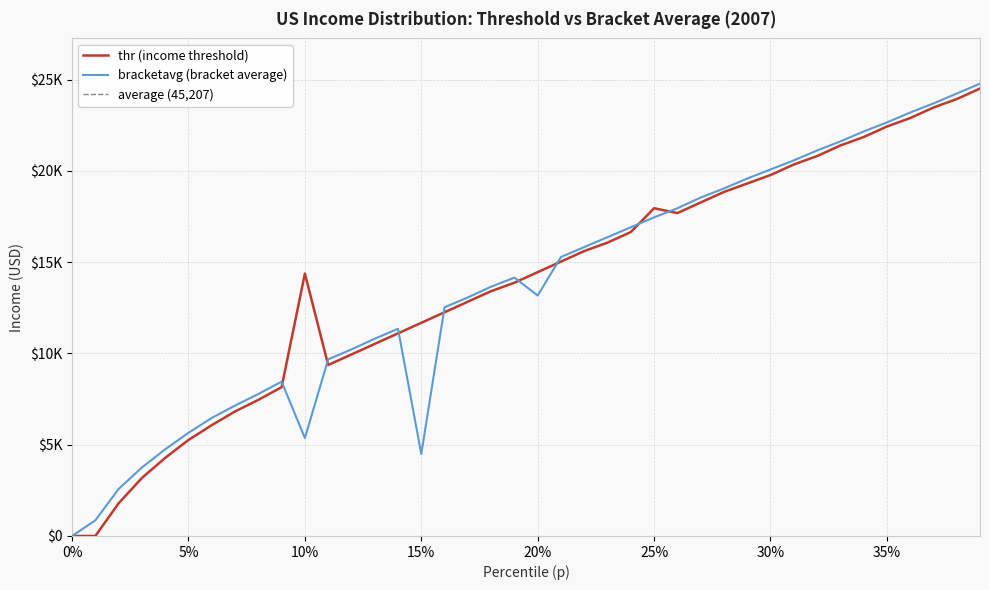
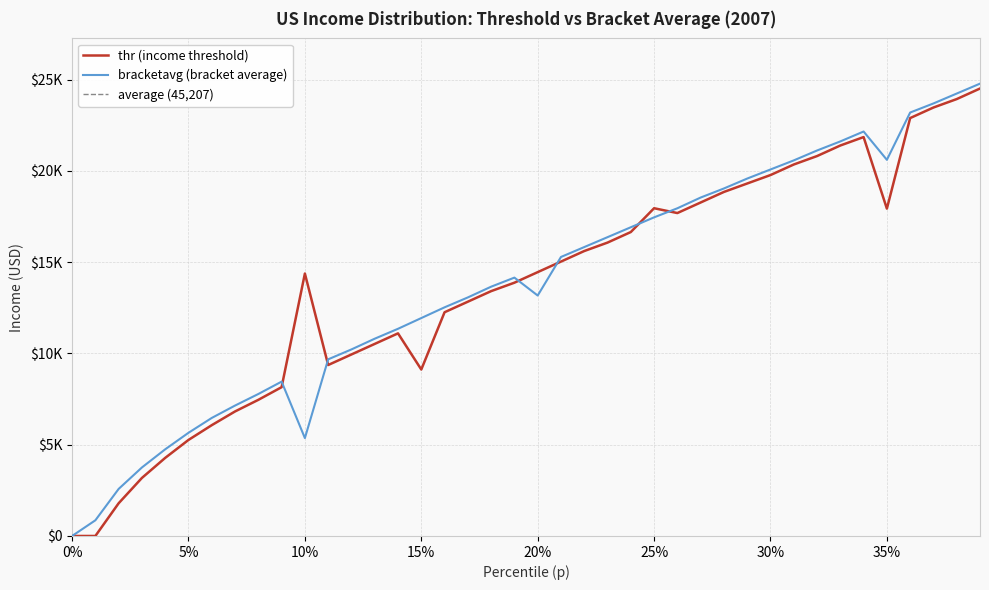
thr (income threshold), 15%: $11700 -> $9100
bracketavg (bracket average), 15%: $4500 -> $11900
thr (income threshold), 35%: $22400 -> $17900
bracketavg (bracket average), 35%: $22600 -> $20600
